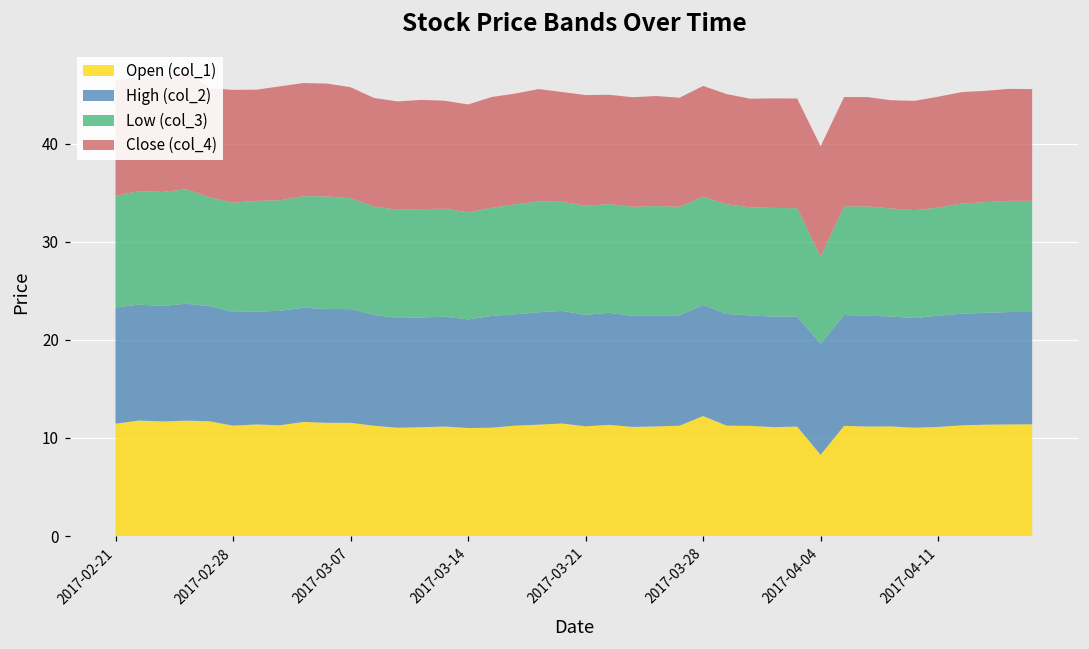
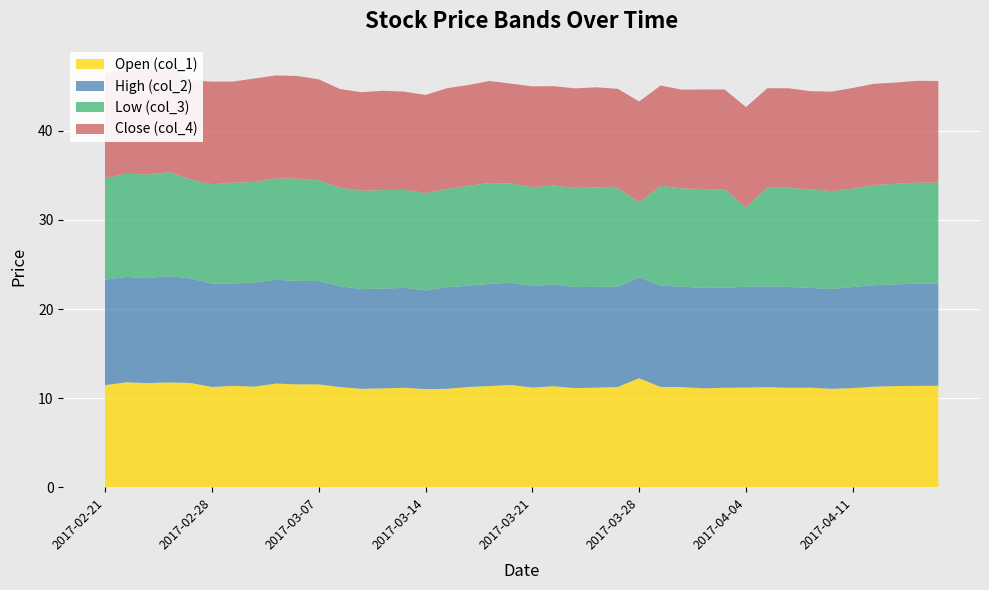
Low (col_3), 2017-03-28: 11 -> 8
Open (col_1), 2017-04-04: 8 -> 11
